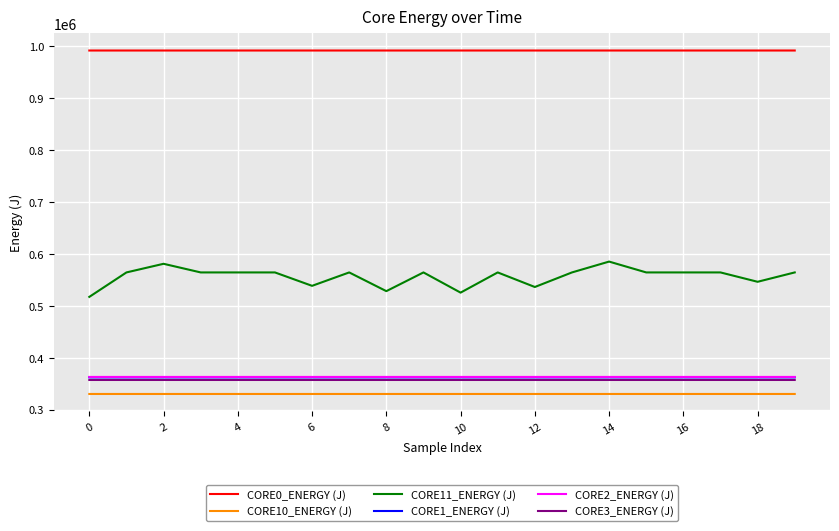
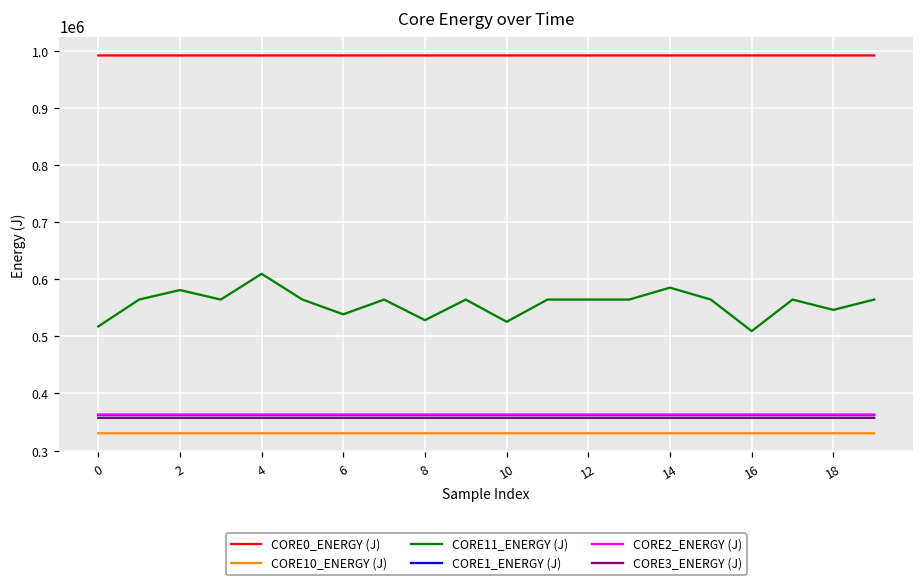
CORE11_ENERGY (J), 4: 560000 -> 610000
CORE11_ENERGY (J), 12: 540000 -> 560000
CORE11_ENERGY (J), 16: 560000 -> 510000
